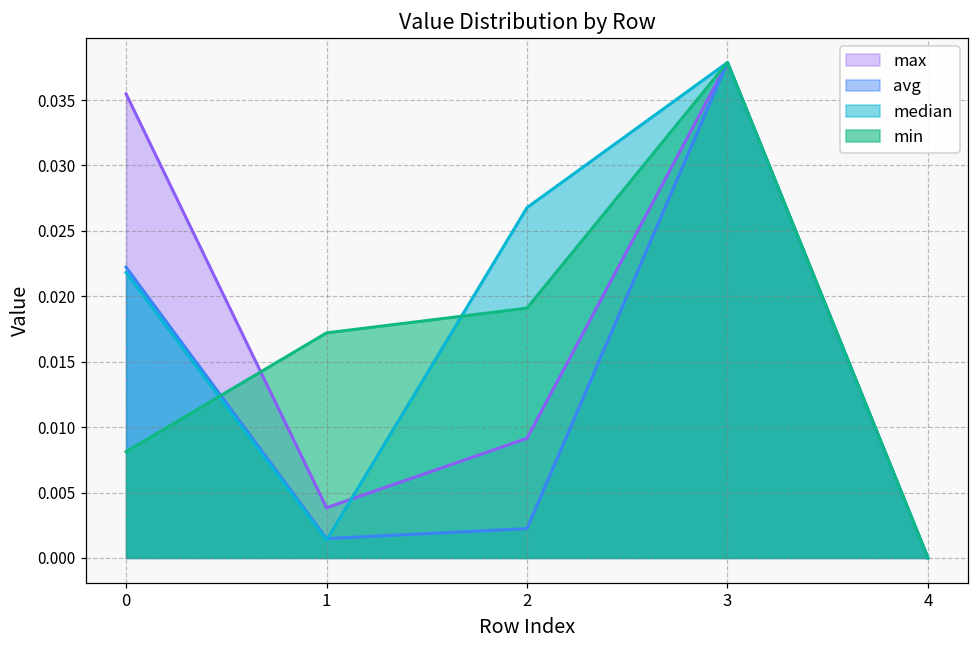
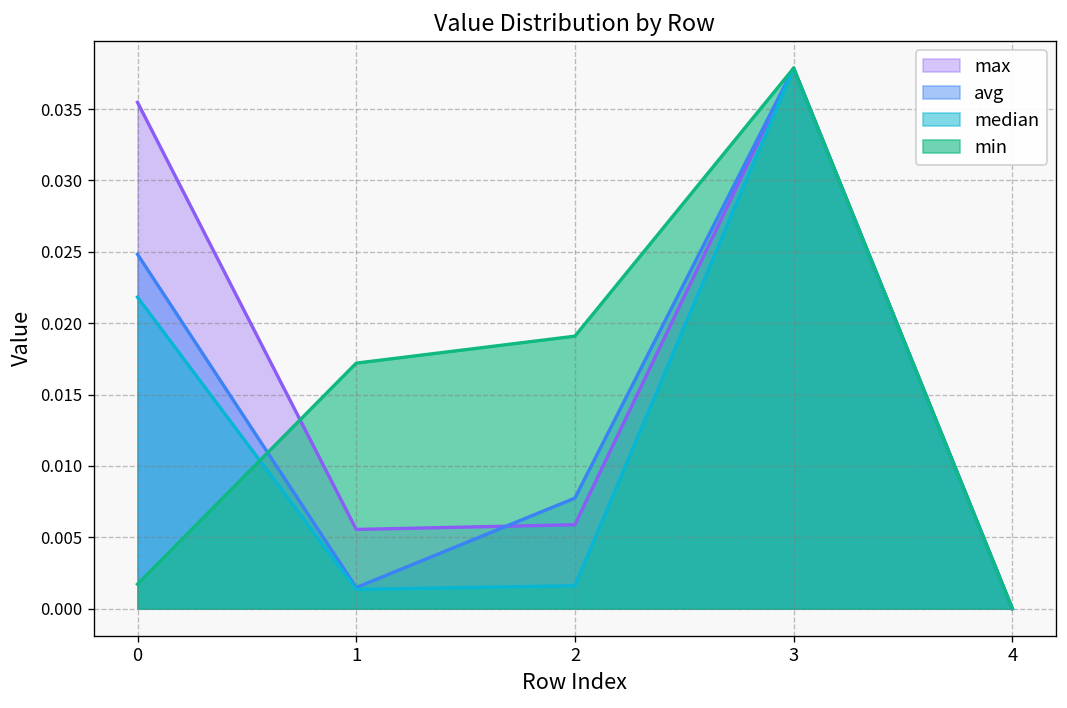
avg, 0: 0.0222 -> 0.0248
min, 0: 0.0081 -> 0.0017
max, 1: 0.0038 -> 0.0055
max, 2: 0.0091 -> 0.0059
avg, 2: 0.0022 -> 0.0077
median, 2: 0.0268 -> 0.0016
